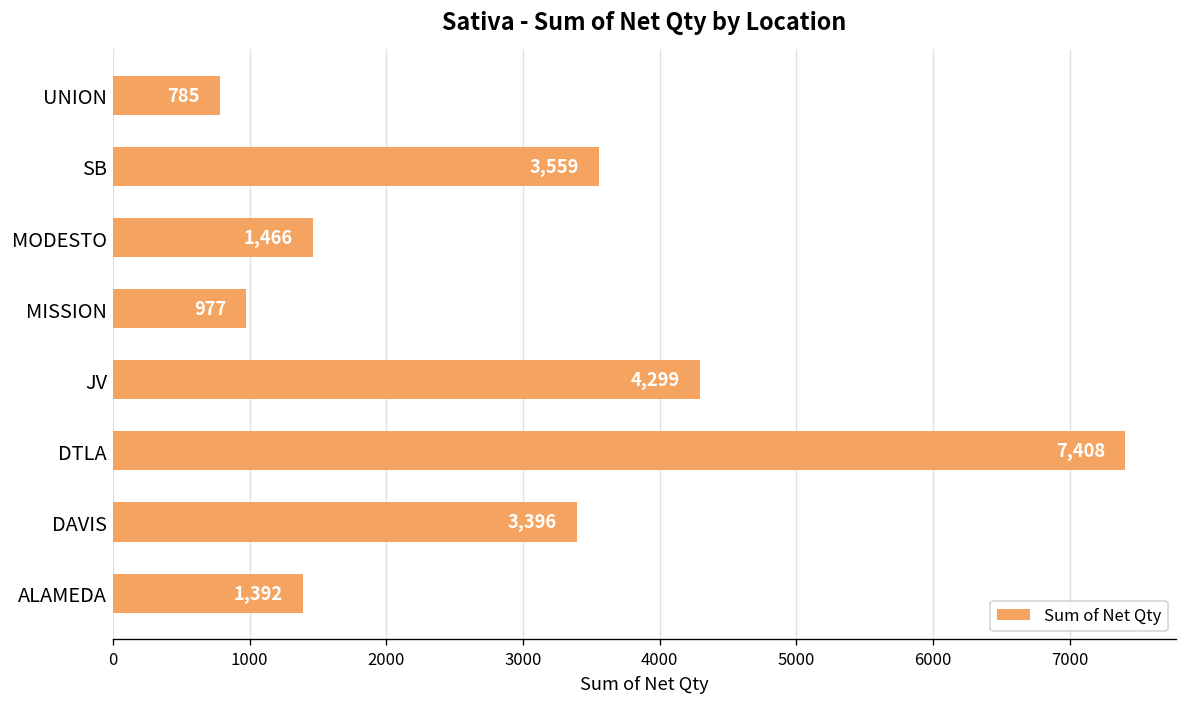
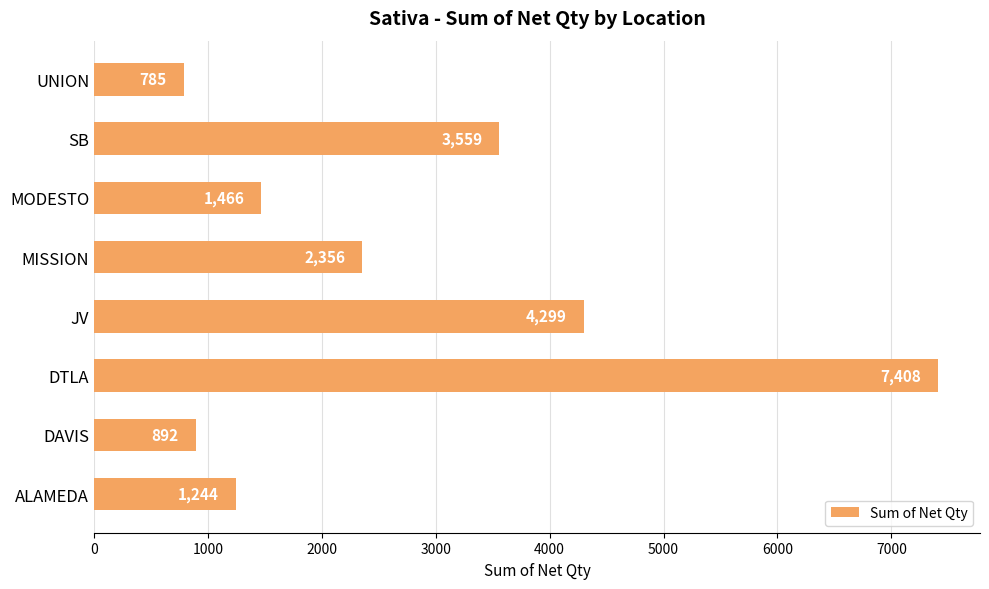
MISSION: 977 -> 2,356
DAVIS: 3,396 -> 892
ALAMEDA: 1,392 -> 1,244
